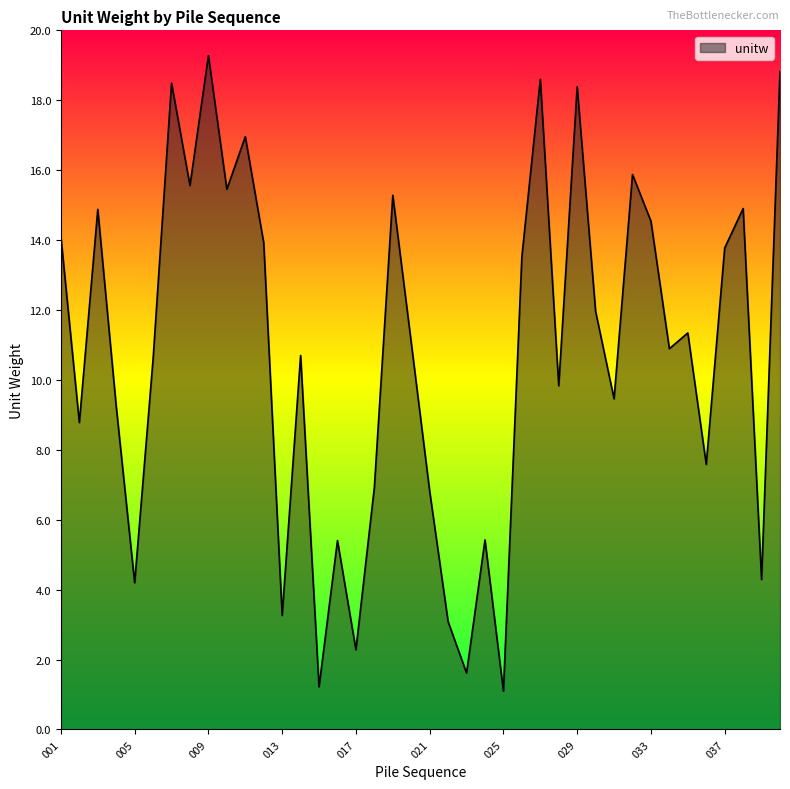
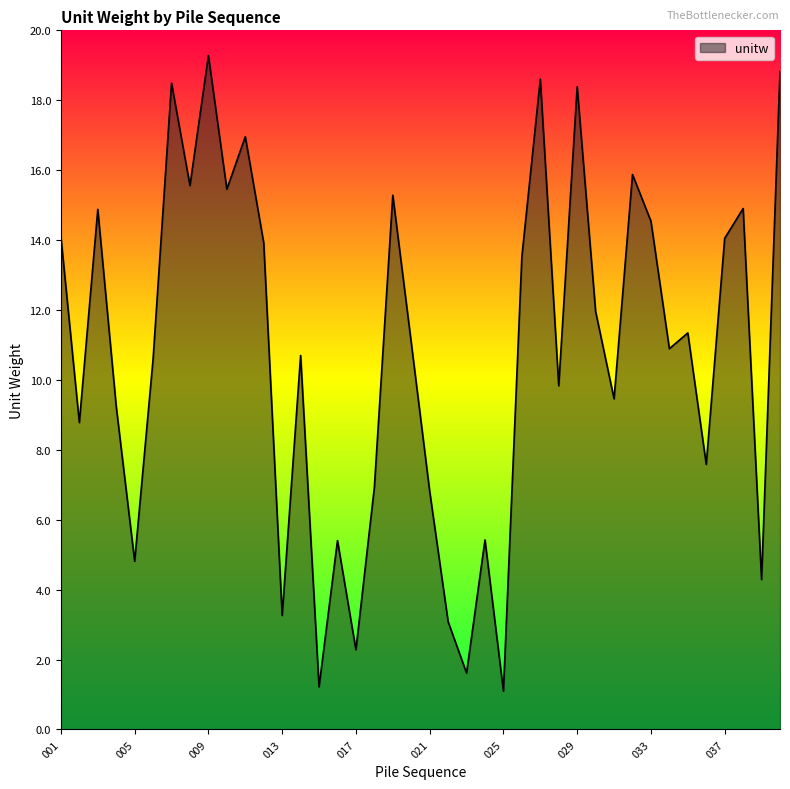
005: 4.2 -> 4.8
037: 13.8 -> 14.0
